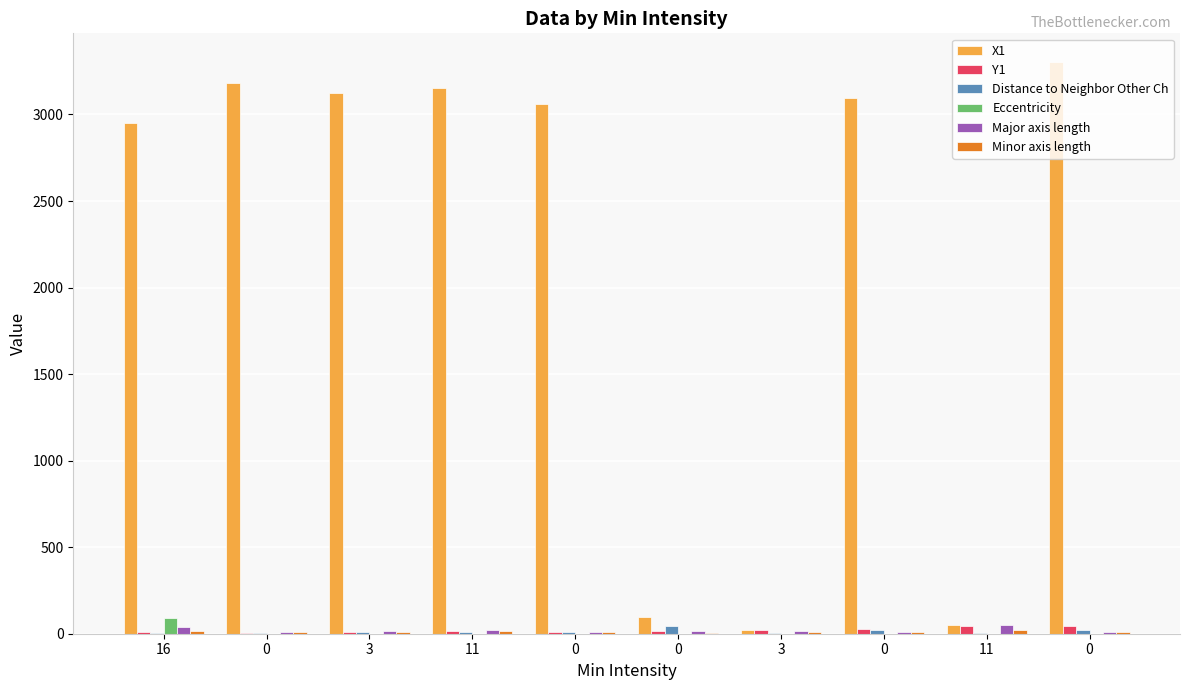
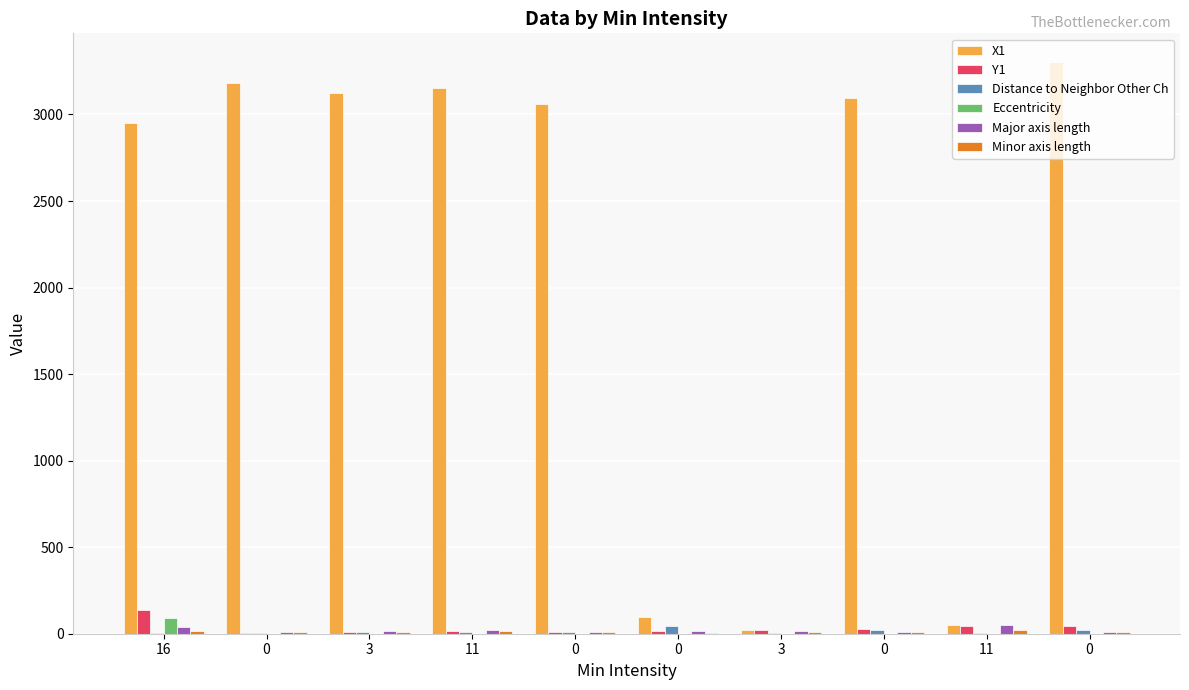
Y1, 16: 10 -> 140
